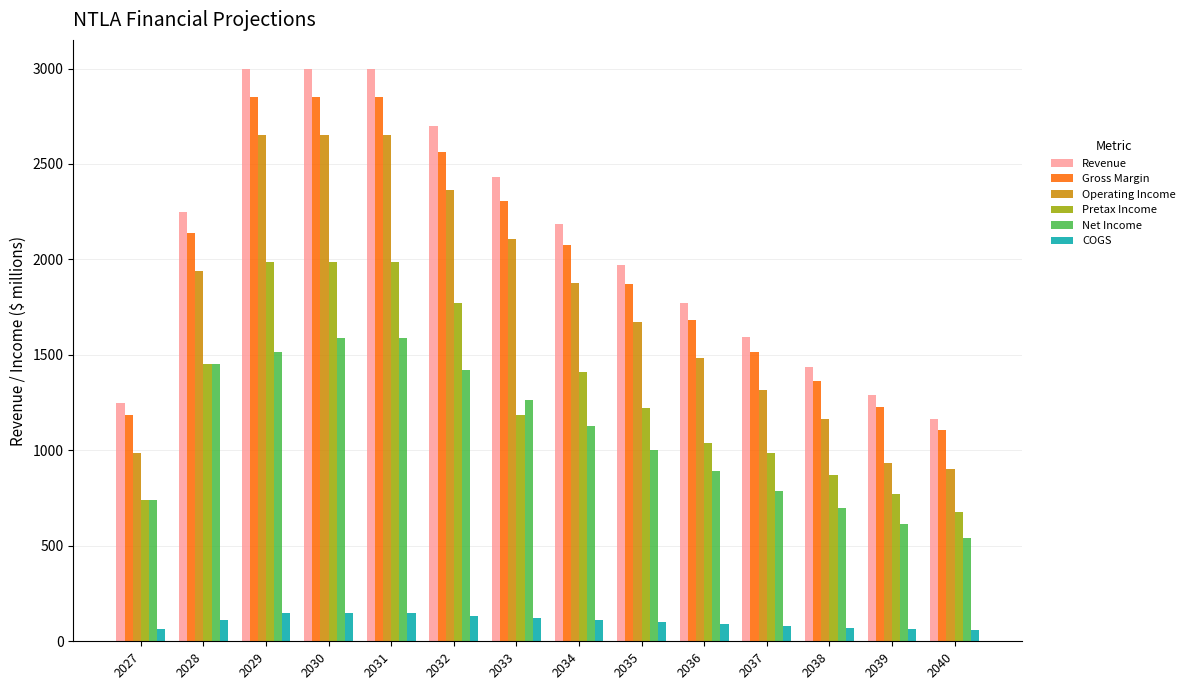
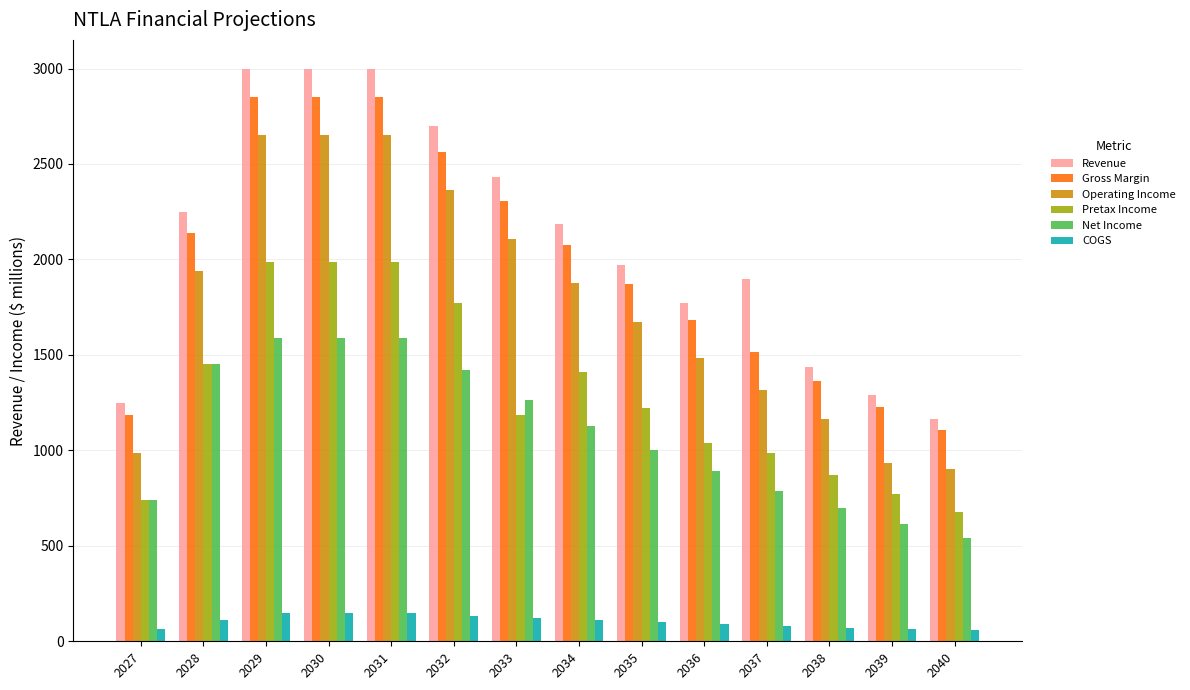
Net Income, 2029: 1520 -> 1590
Revenue, 2037: 1590 -> 1900
